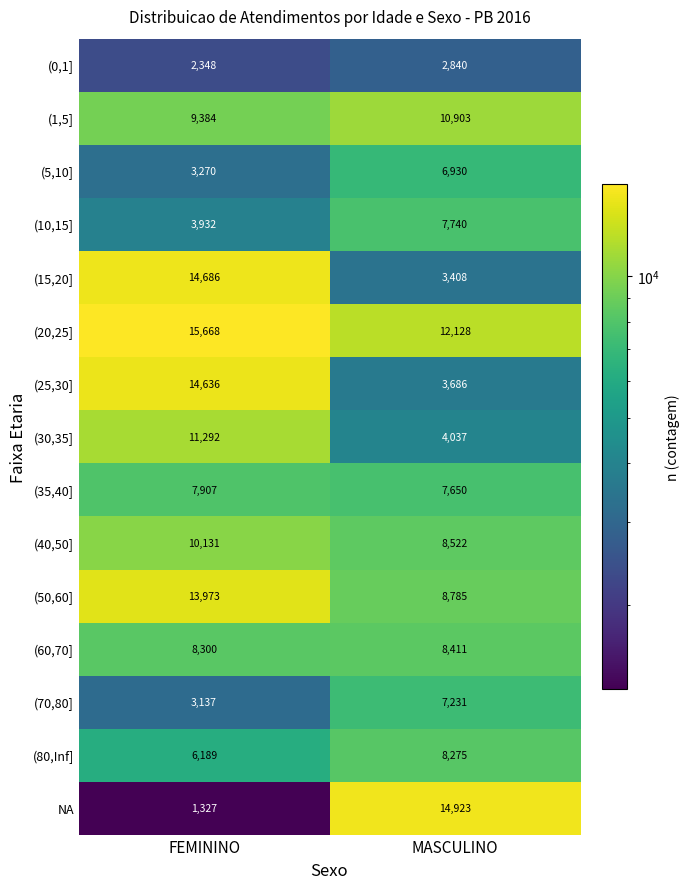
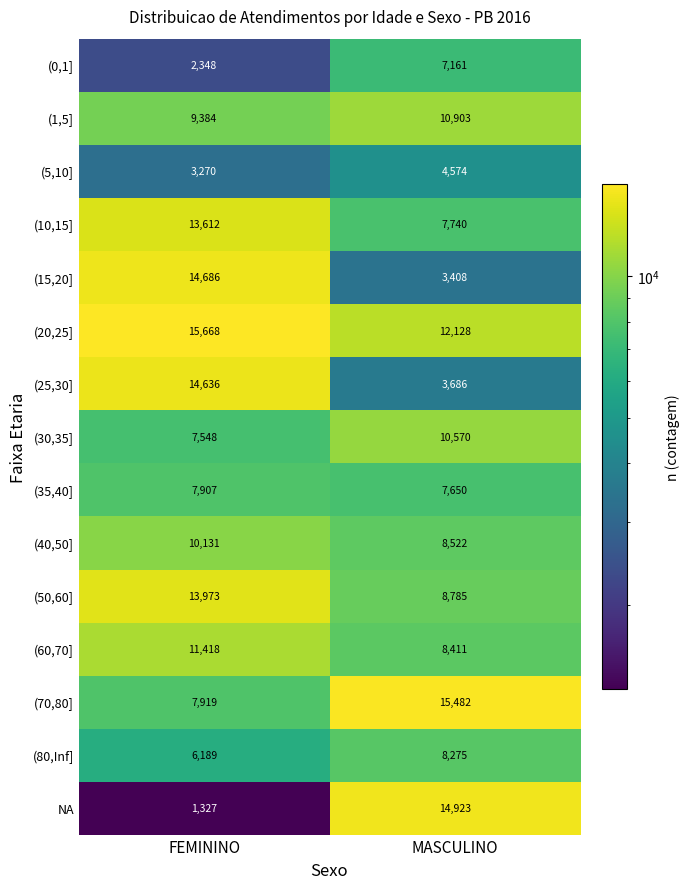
(0,1], MASCULINO: 2,840 -> 7,161
(5,10], MASCULINO: 6,930 -> 4,574
(10,15], FEMININO: 3,932 -> 13,612
(30,35], FEMININO: 11,292 -> 7,548
(30,35], MASCULINO: 4,037 -> 10,570
(60,70], FEMININO: 8,300 -> 11,418
(70,80], FEMININO: 3,137 -> 7,919
(70,80], MASCULINO: 7,231 -> 15,482
